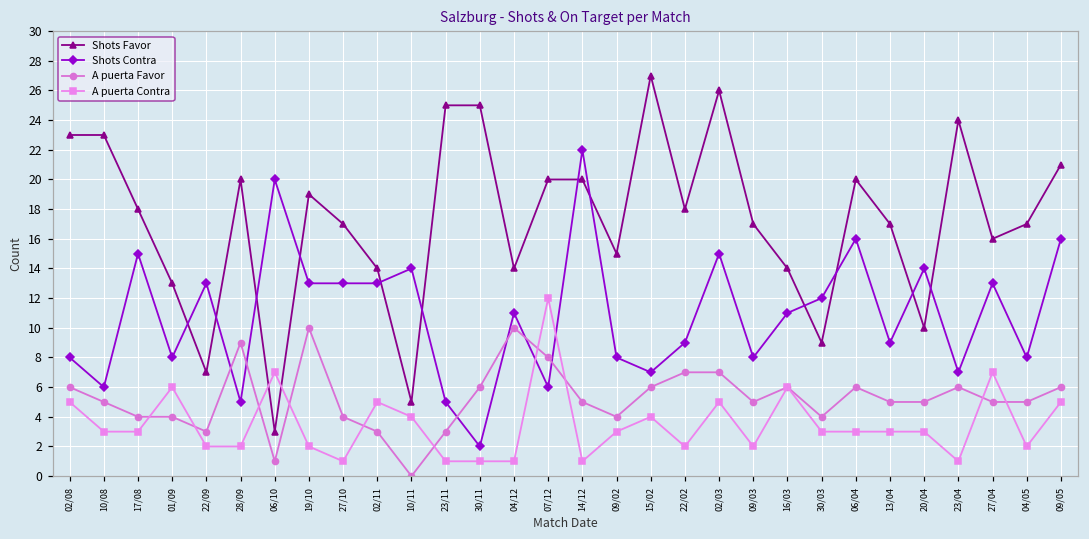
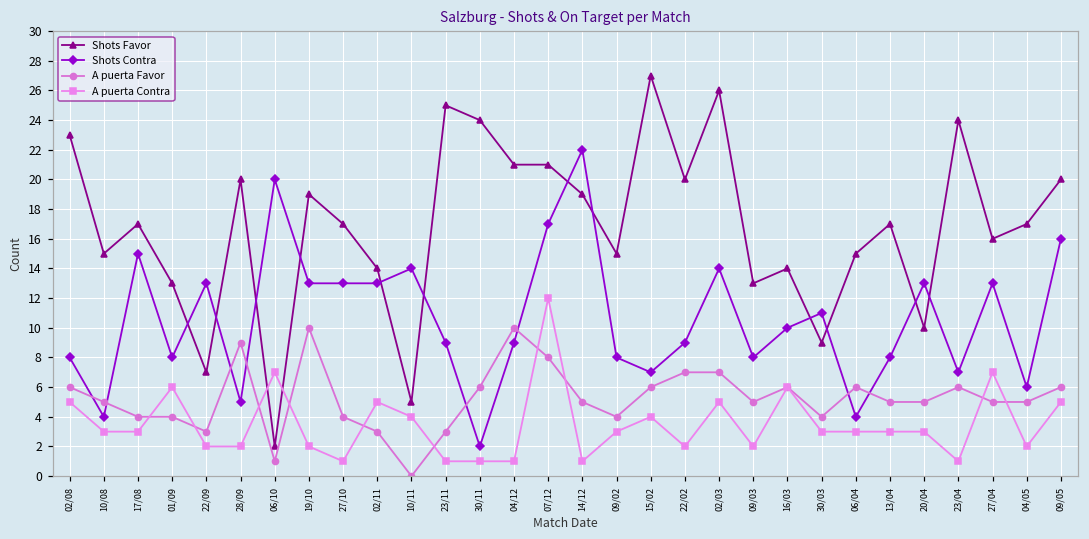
Shots Favor, 10/08: 23 -> 15
Shots Contra, 10/08: 6 -> 4
Shots Favor, 17/08: 18 -> 17
Shots Favor, 06/10: 3 -> 2
Shots Contra, 23/11: 5 -> 9
Shots Favor, 30/11: 25 -> 24
Shots Favor, 04/12: 14 -> 21
Shots Contra, 04/12: 11 -> 9
Shots Favor, 07/12: 20 -> 21
Shots Contra, 07/12: 6 -> 17
Shots Favor, 14/12: 20 -> 19
Shots Favor, 22/02: 18 -> 20
Shots Contra, 02/03: 15 -> 14
Shots Favor, 09/03: 17 -> 13
Shots Contra, 16/03: 11 -> 10
Shots Contra, 30/03: 12 -> 11
Shots Favor, 06/04: 20 -> 15
Shots Contra, 06/04: 16 -> 4
Shots Contra, 13/04: 9 -> 8
Shots Contra, 20/04: 14 -> 13
Shots Contra, 04/05: 8 -> 6
Shots Favor, 09/05: 21 -> 20
